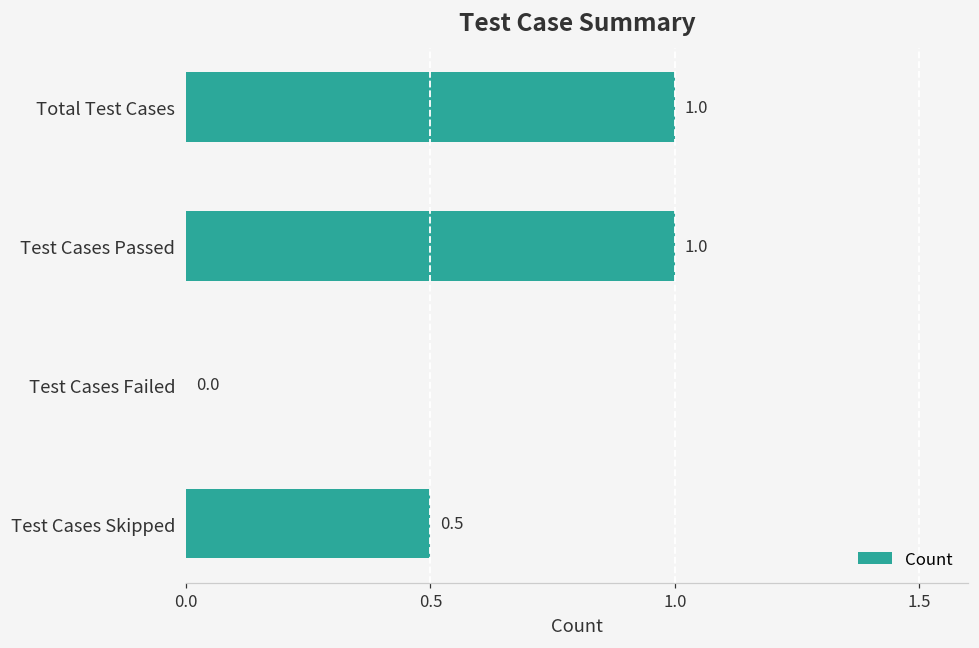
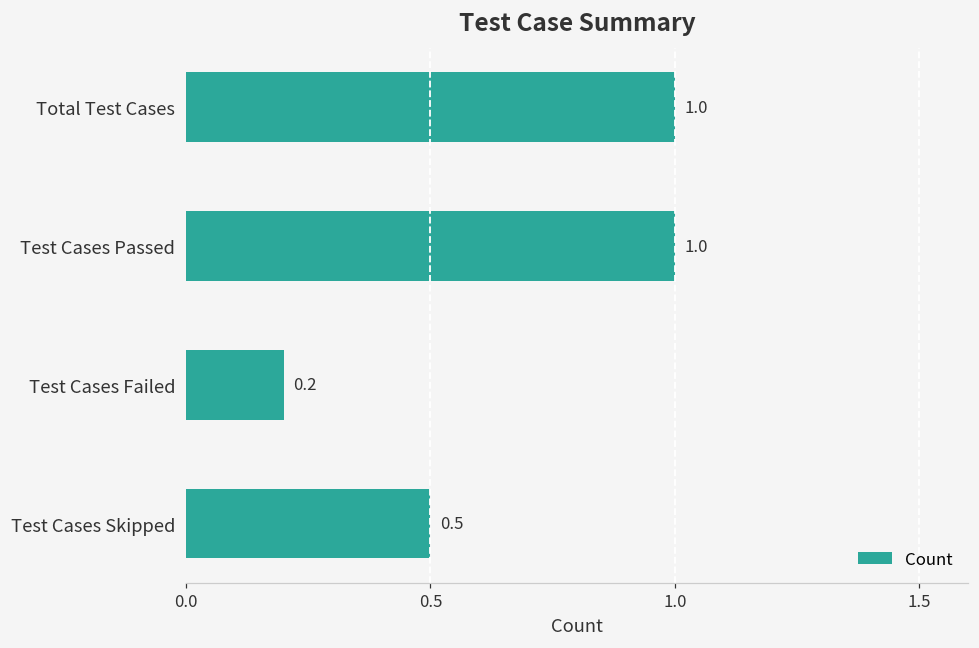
Test Cases Failed: 0.0 -> 0.2
